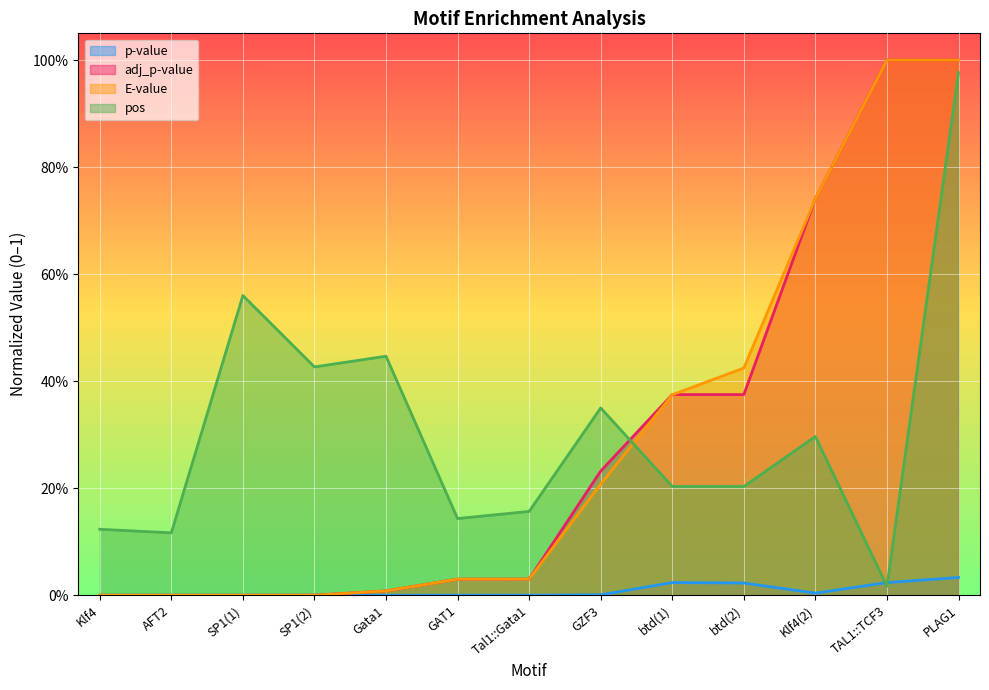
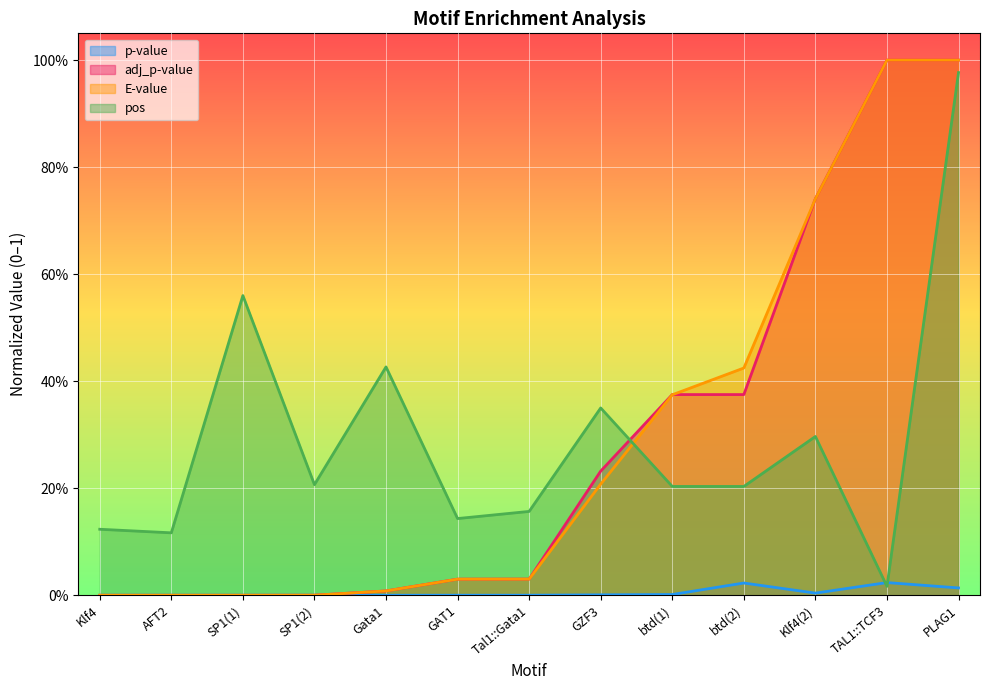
pos, SP1(2): 43% -> 21%
pos, Gata1: 45% -> 43%
p-value, btd(1): 2% -> 0%
p-value, PLAG1: 3% -> 1%
